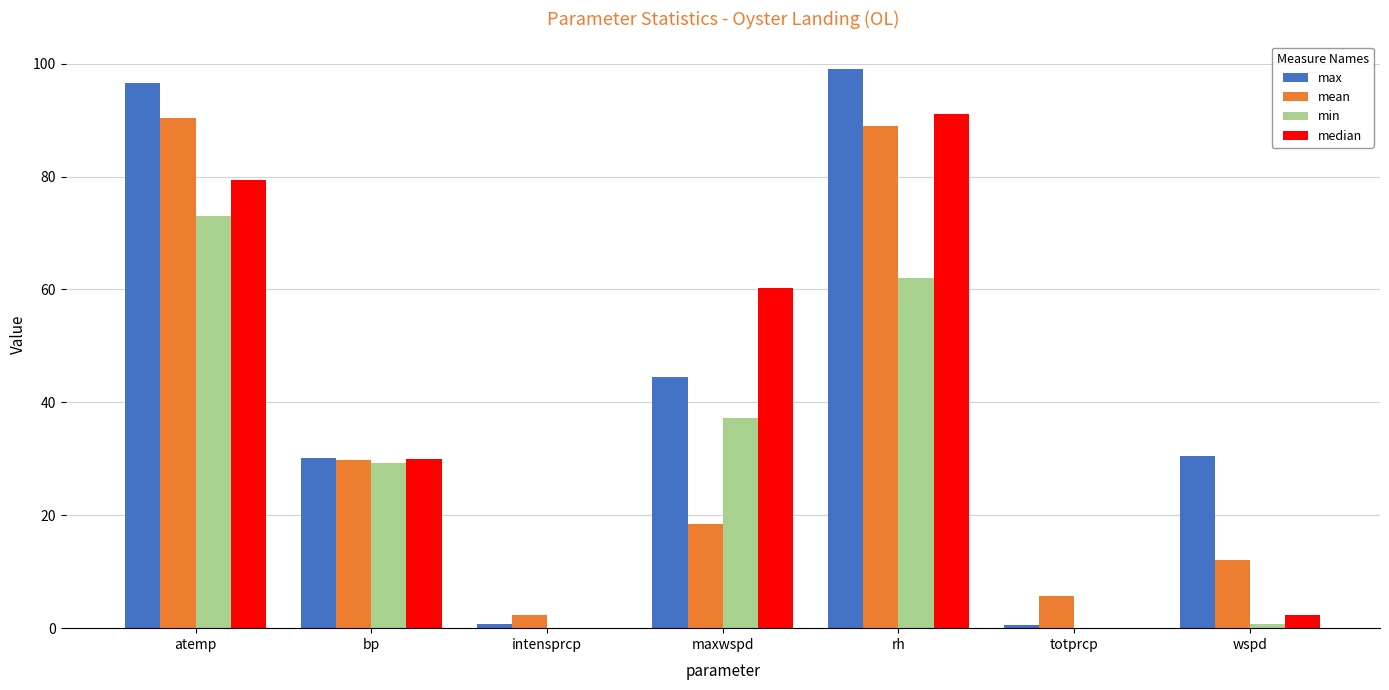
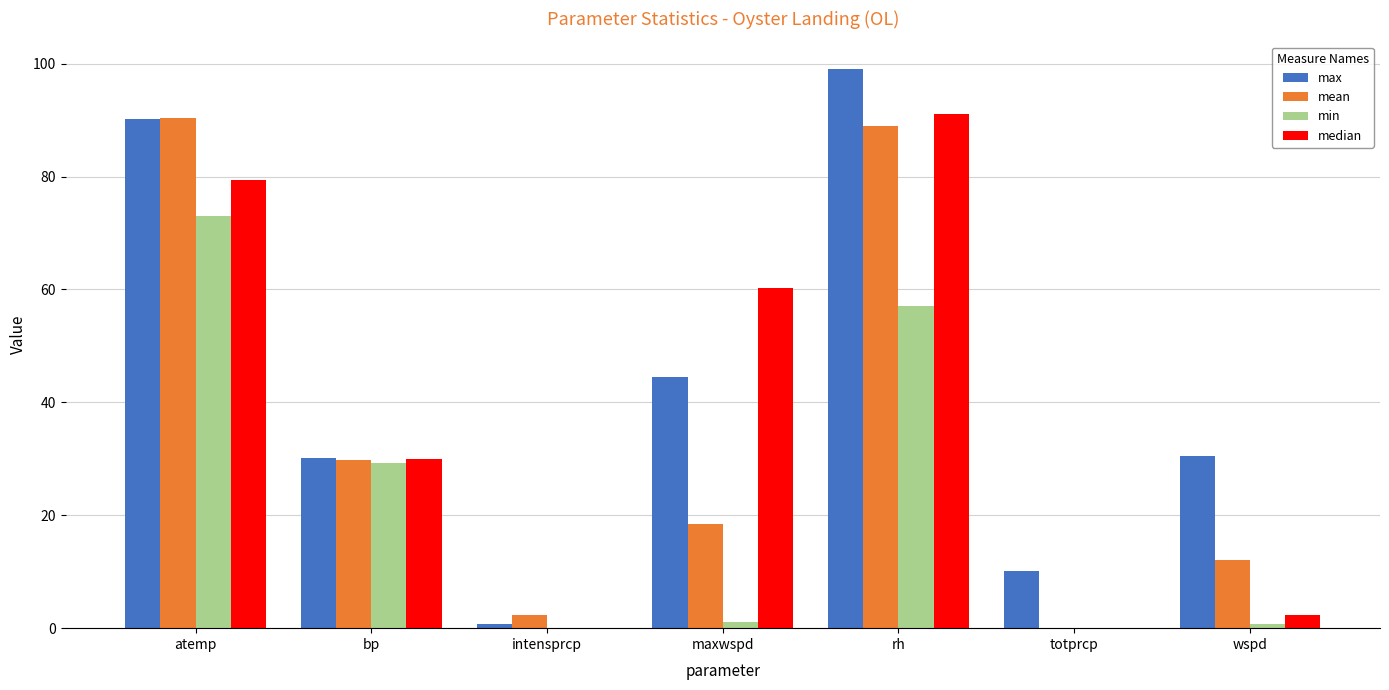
max, atemp: 97 -> 90
min, maxwspd: 37 -> 1
min, rh: 62 -> 57
max, totprcp: 1 -> 10
mean, totprcp: 6 -> 0
